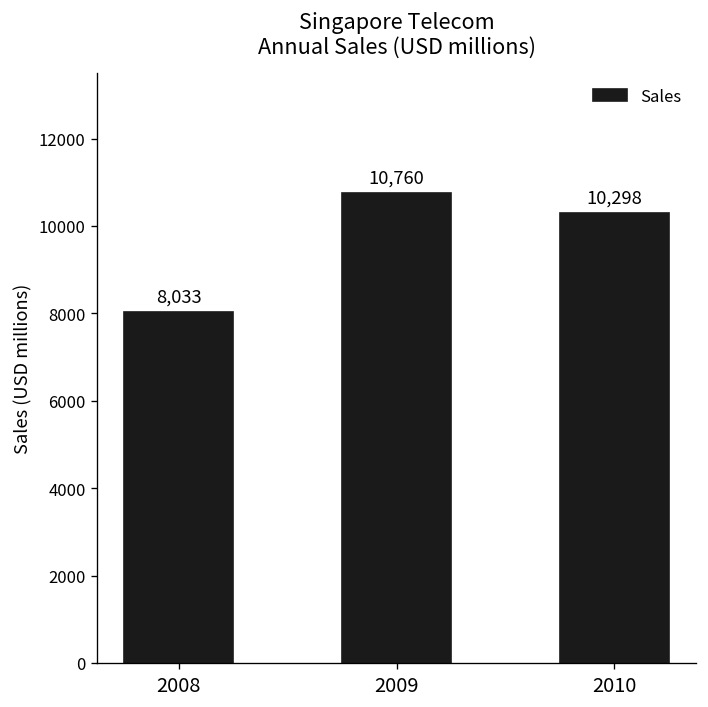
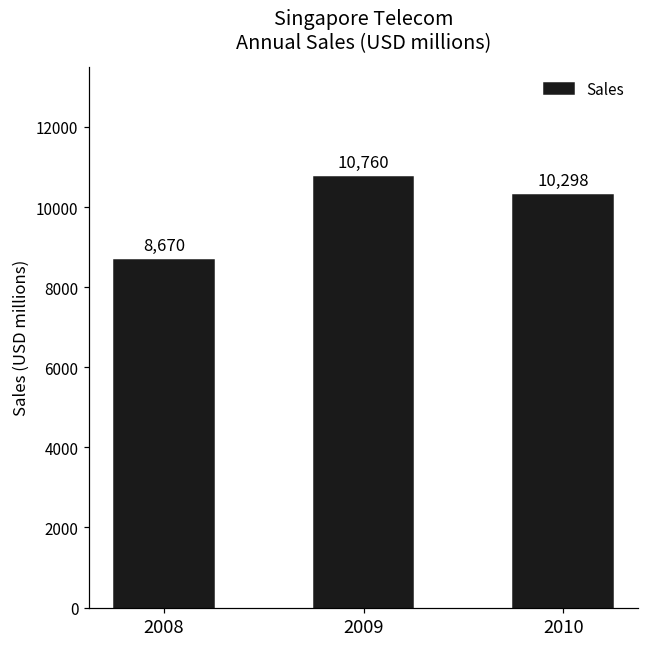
2008: 8,033 -> 8,670
